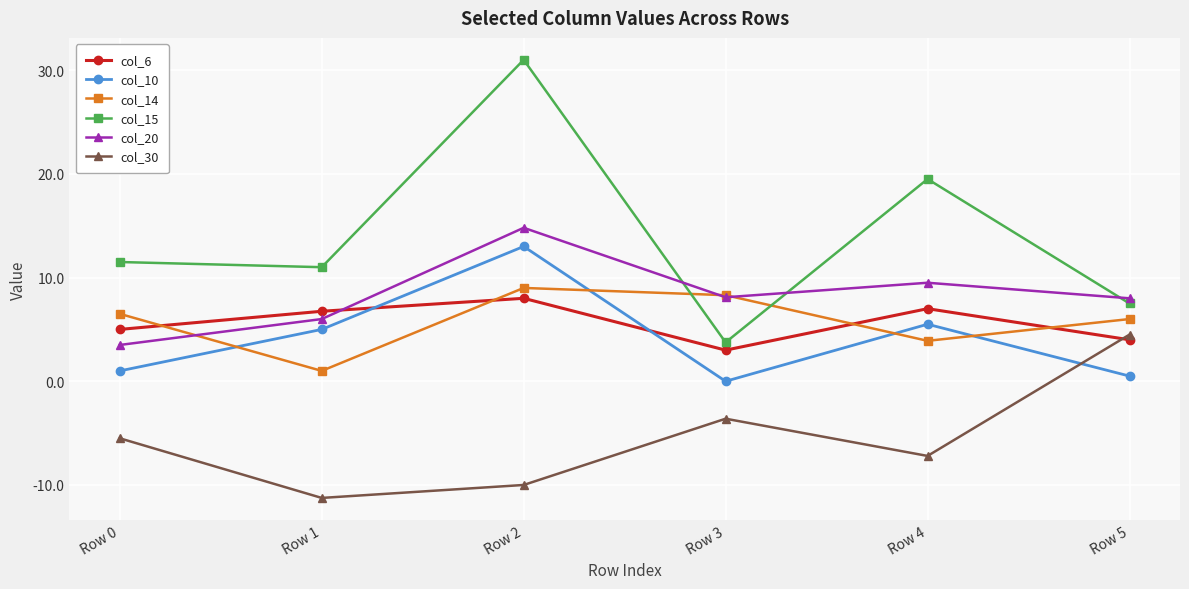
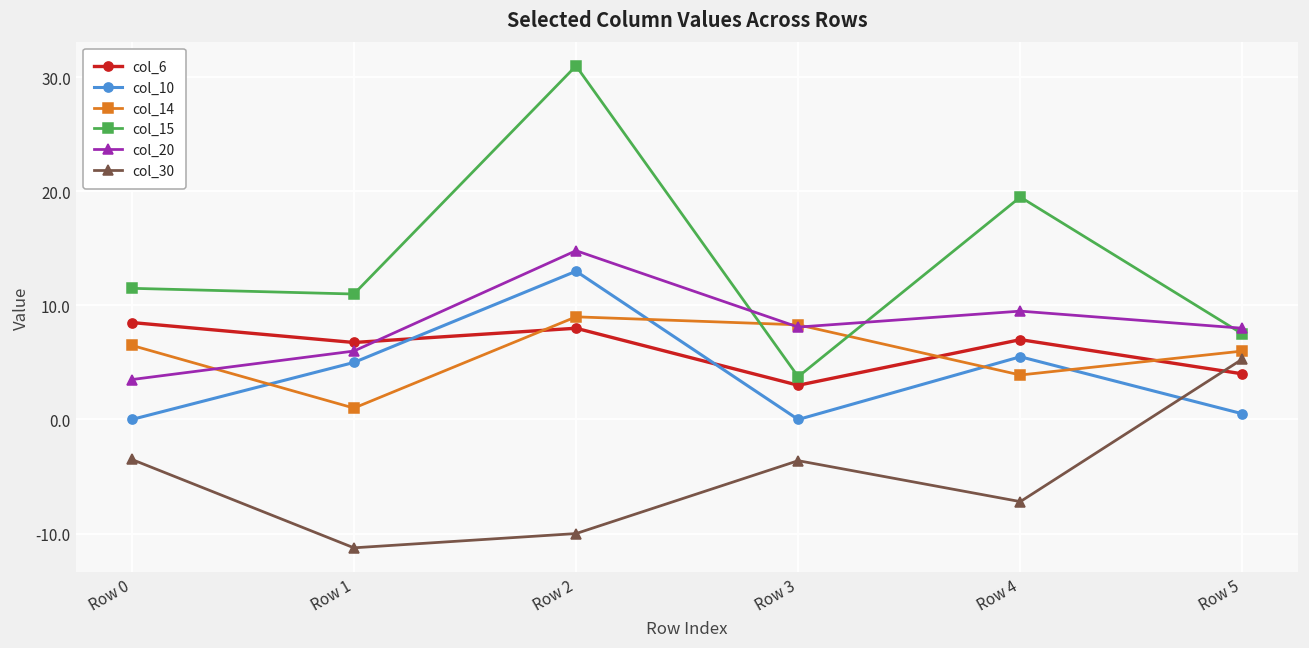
col_6, Row 0: 5.0 -> 8.5
col_10, Row 0: 1 -> 0
col_30, Row 0: -5.5 -> -3.5
col_30, Row 5: 4.5 -> 5.3
